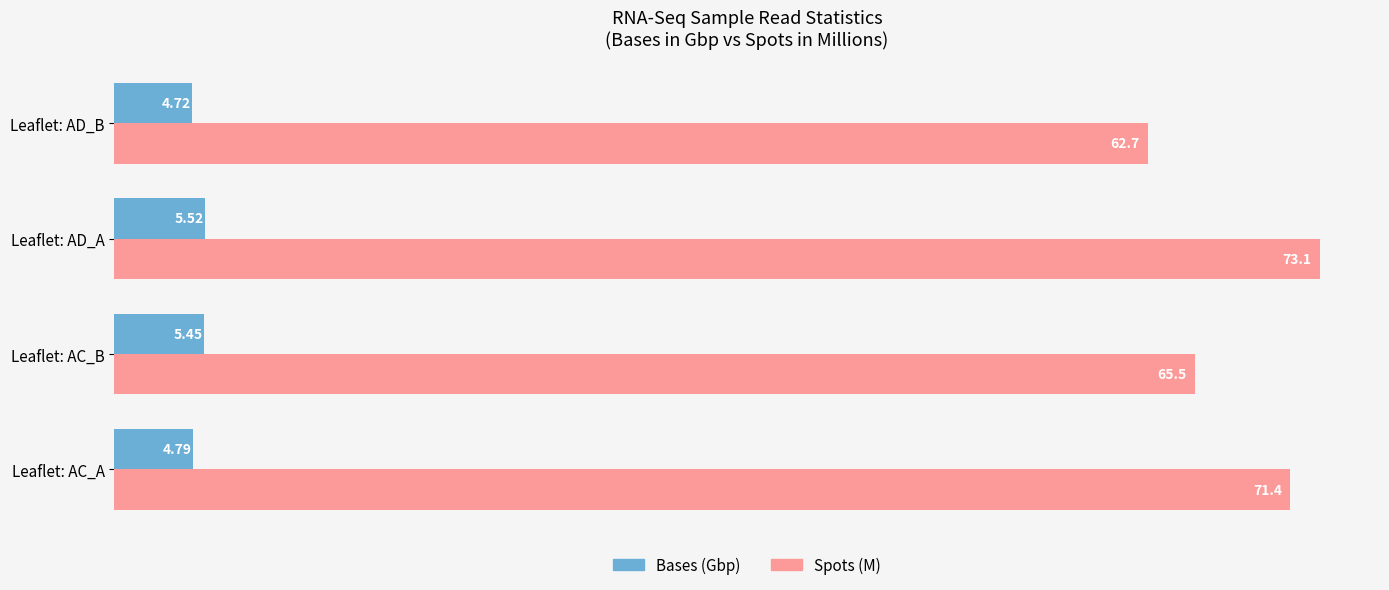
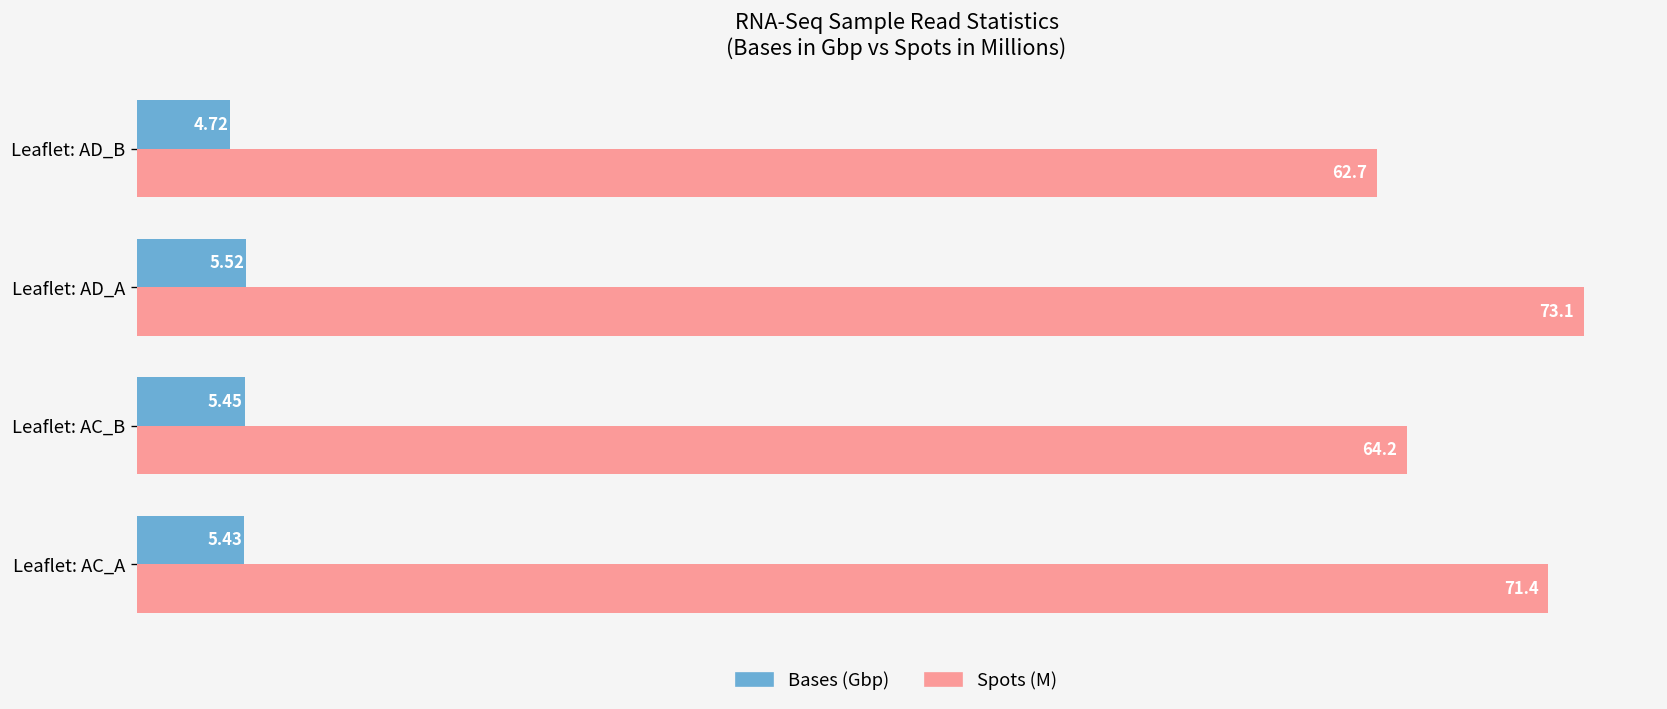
Spots (M), Leaflet: AC_B: 65.5 -> 64.2
Bases (Gbp), Leaflet: AC_A: 4.79 -> 5.43
